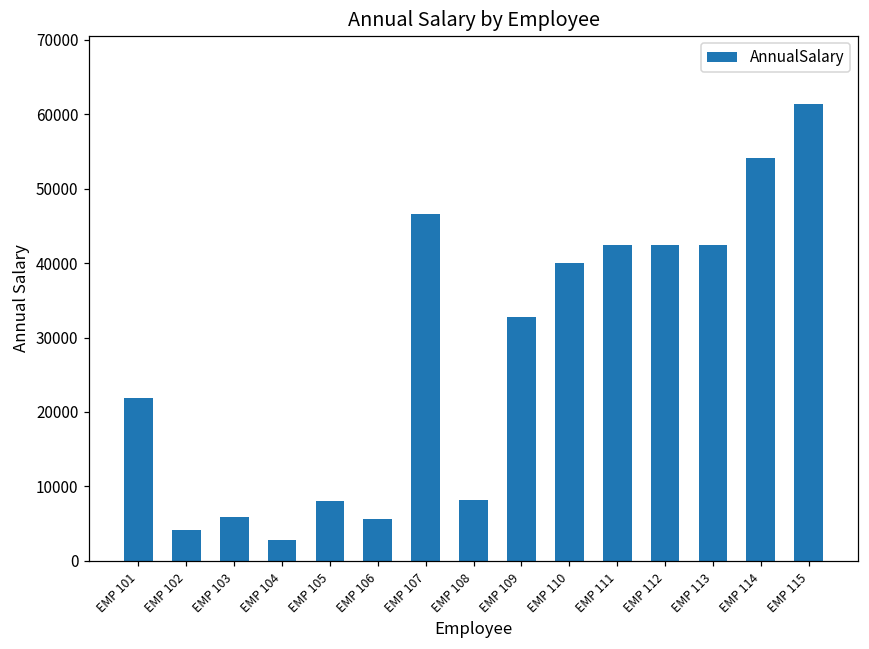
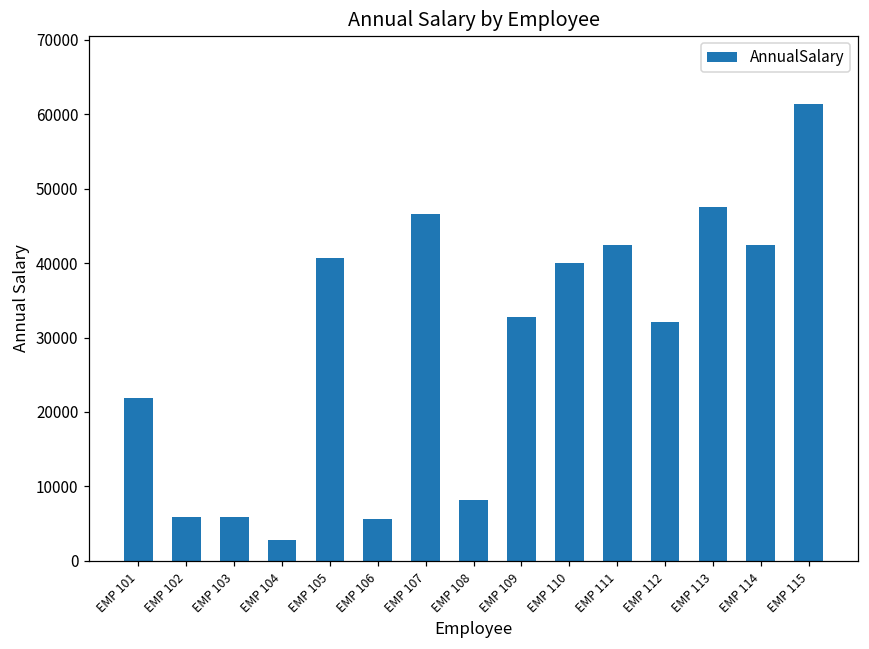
EMP 102: 4000 -> 6000
EMP 105: 8000 -> 41000
EMP 112: 42000 -> 32000
EMP 113: 42000 -> 48000
EMP 114: 54000 -> 42000
